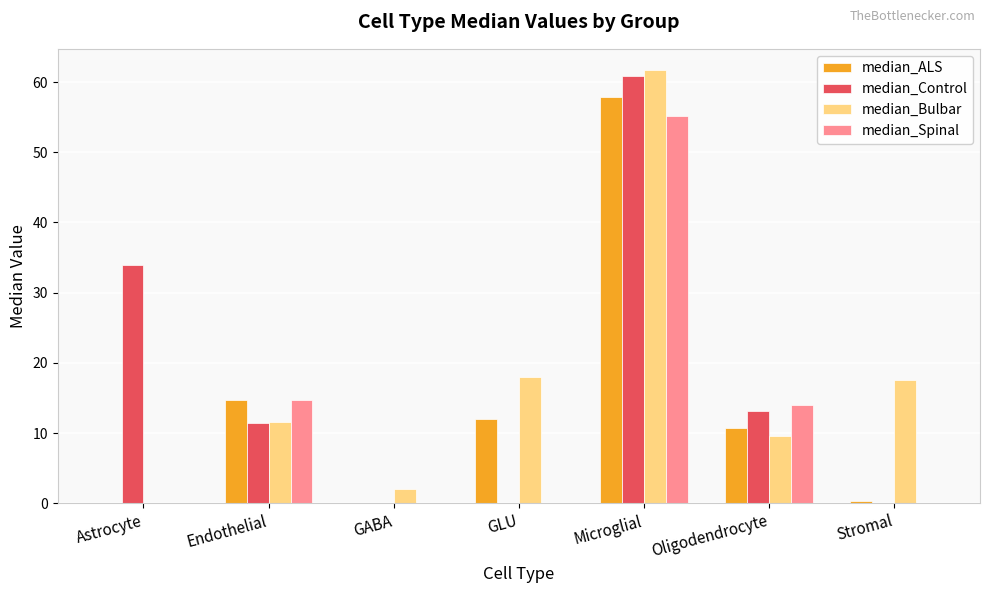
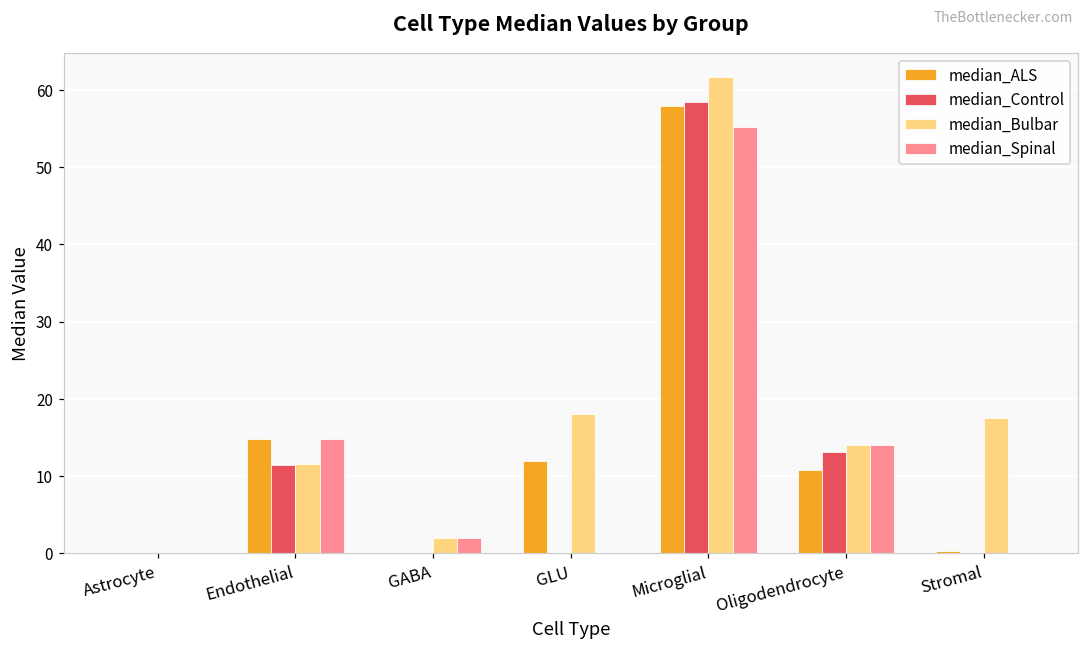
median_Control, Astrocyte: 34 -> 0
median_Spinal, GABA: 0 -> 2
median_Control, Microglial: 61 -> 58
median_Bulbar, Oligodendrocyte: 10 -> 14
